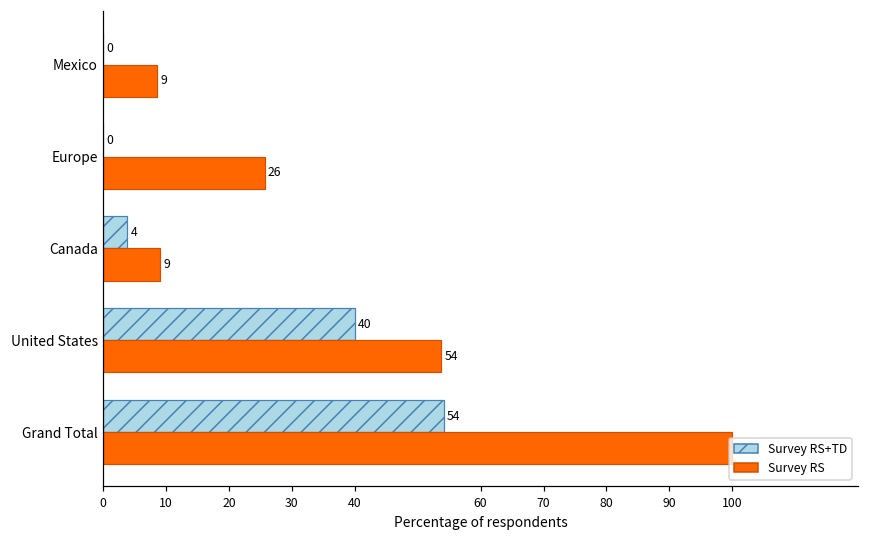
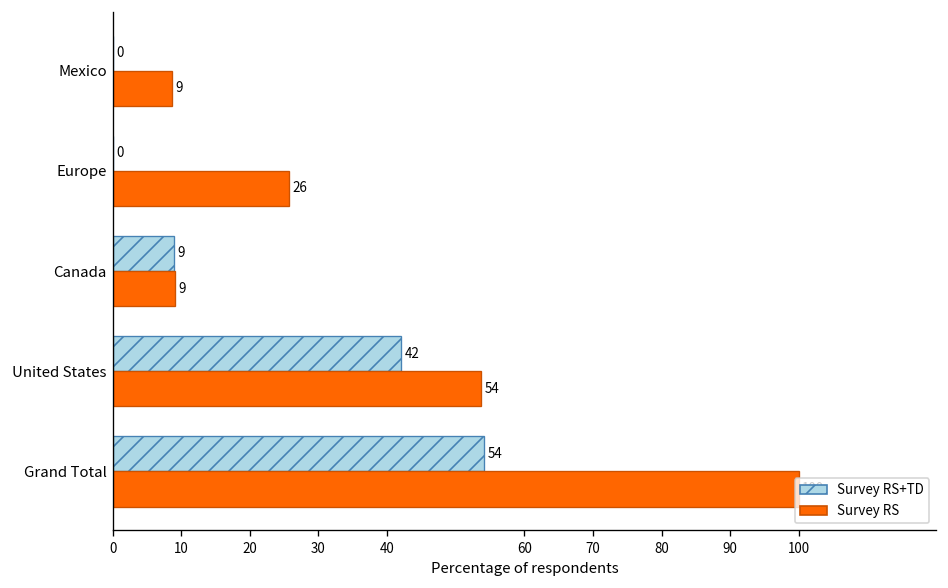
Survey RS+TD, Canada: 4 -> 9
Survey RS+TD, United States: 40 -> 42
